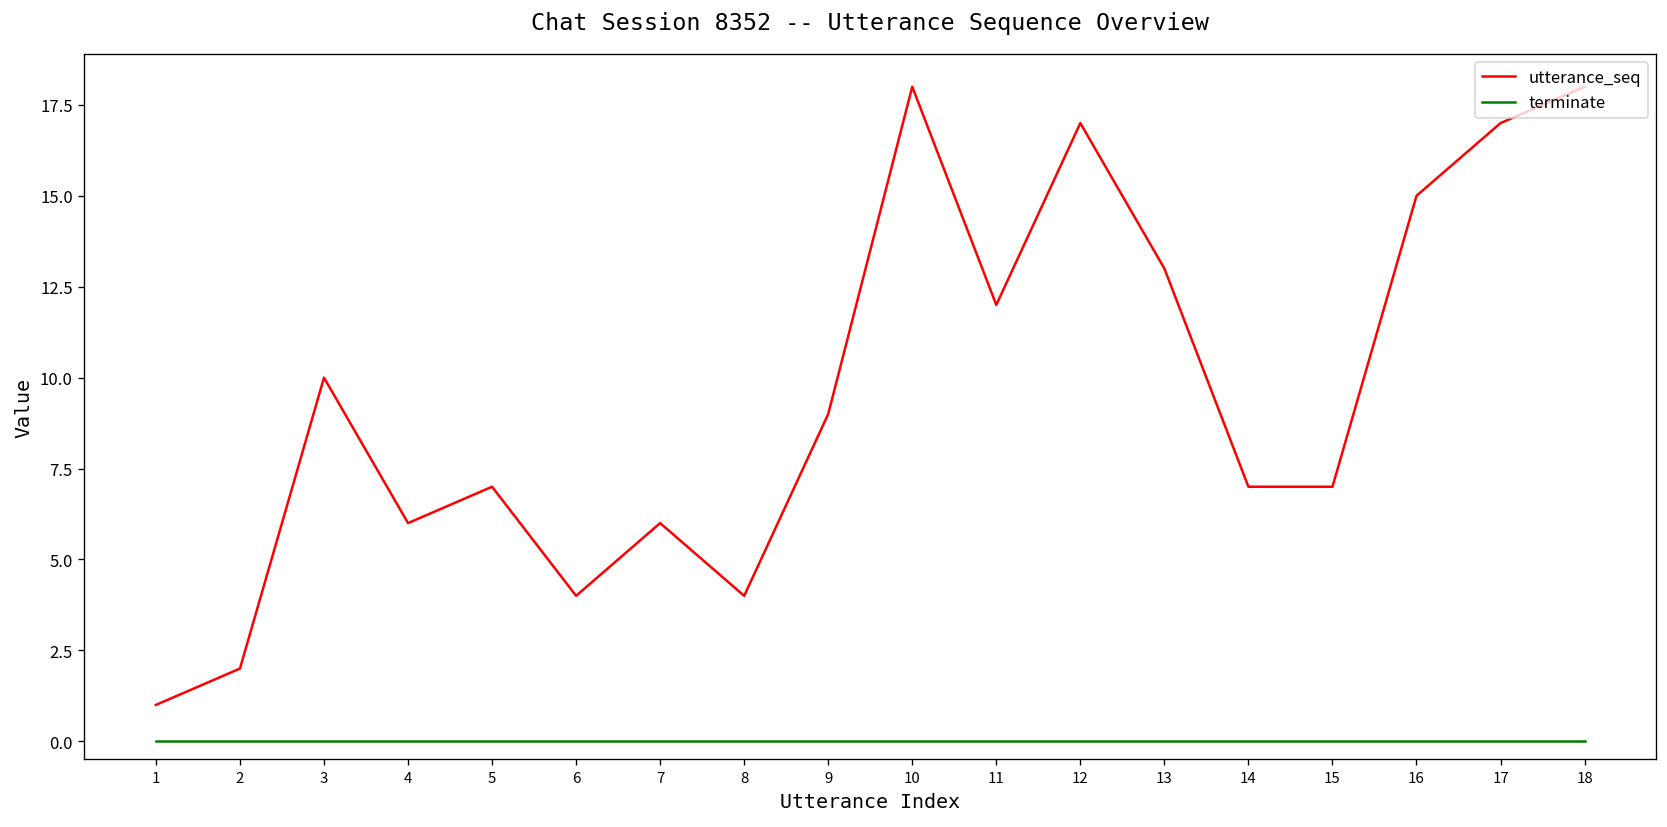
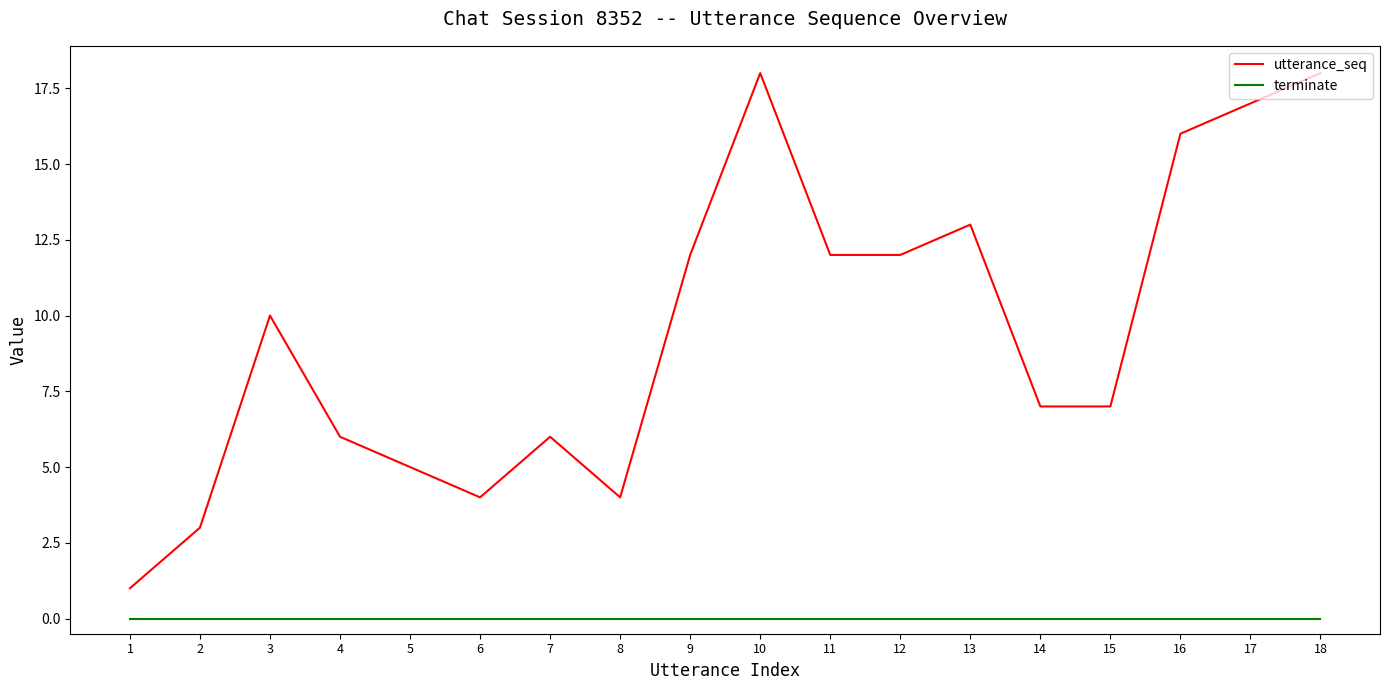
utterance_seq, 2: 2 -> 3
utterance_seq, 5: 7 -> 5
utterance_seq, 9: 9 -> 12
utterance_seq, 12: 17 -> 12
utterance_seq, 16: 15 -> 16
